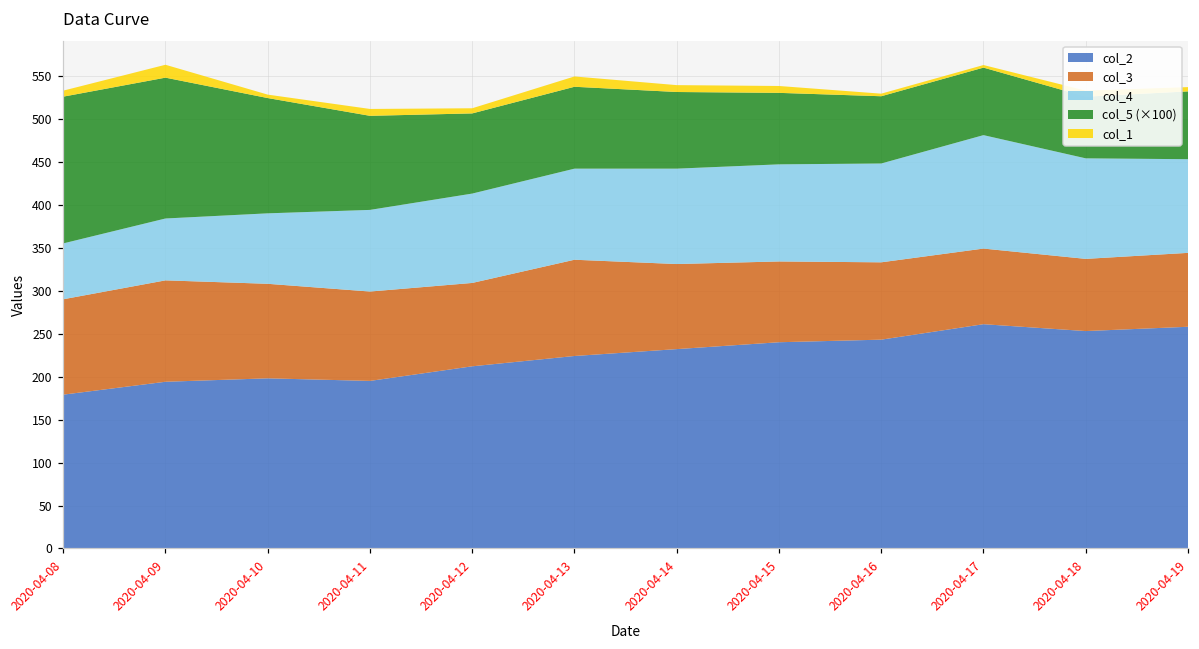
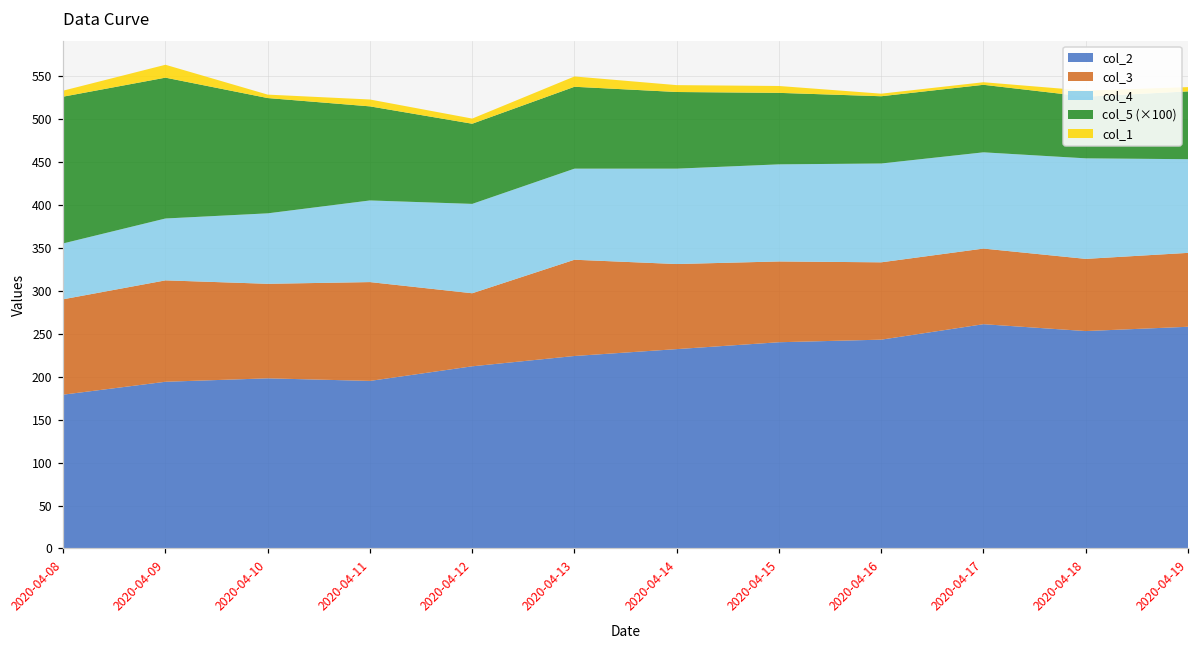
col_3, 2020-04-11: 100 -> 120
col_3, 2020-04-12: 100 -> 90
col_4, 2020-04-17: 130 -> 110
